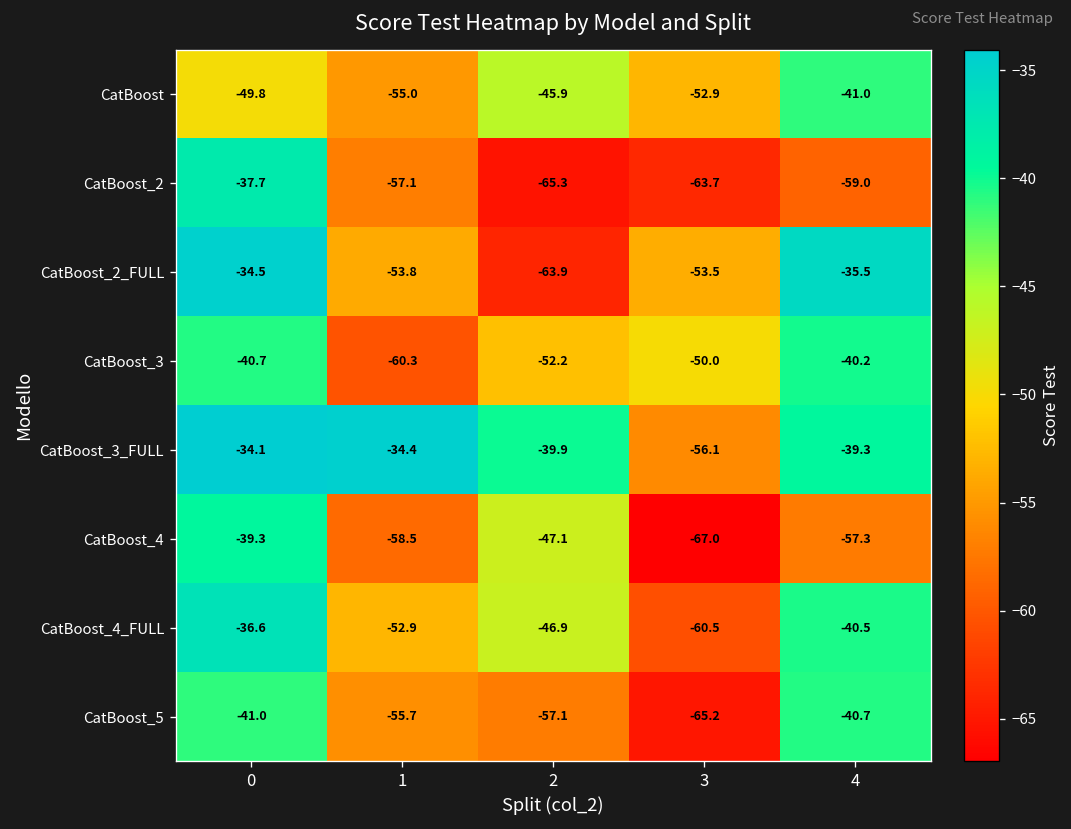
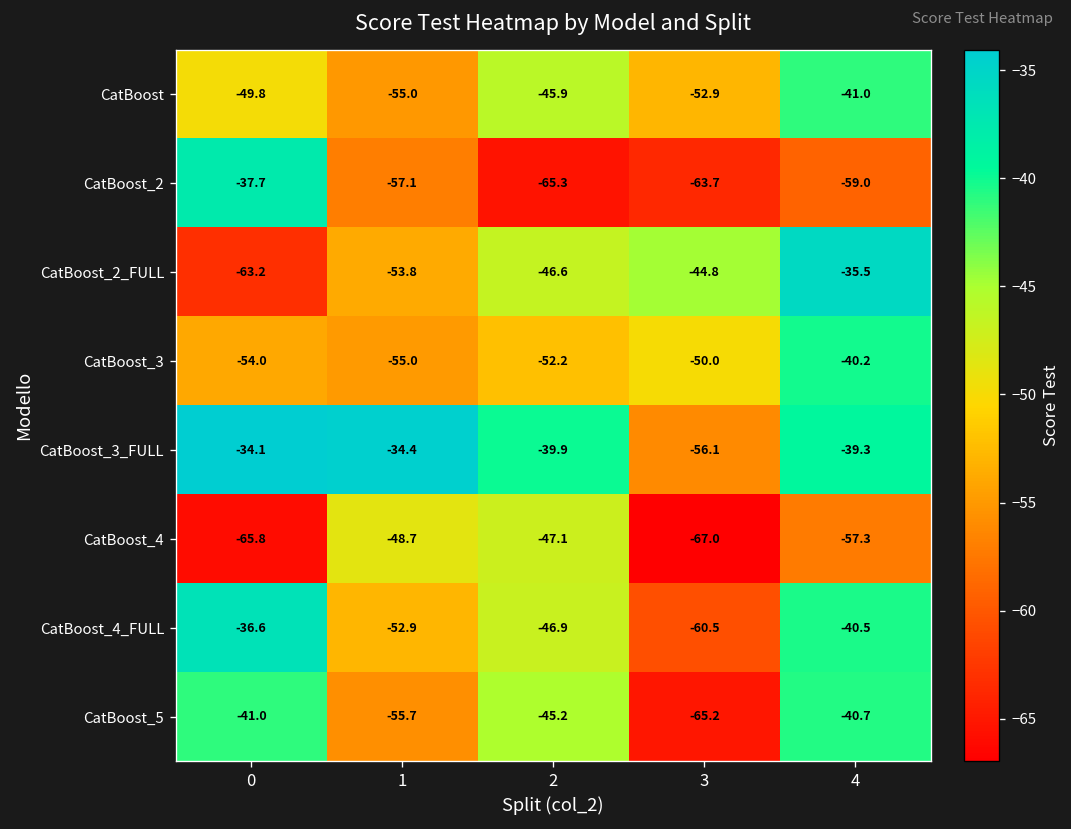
CatBoost_2_FULL, 0: -34.5 -> -63.2
CatBoost_2_FULL, 2: -63.9 -> -46.6
CatBoost_2_FULL, 3: -53.5 -> -44.8
CatBoost_3, 0: -40.7 -> -54.0
CatBoost_3, 1: -60.3 -> -55.0
CatBoost_4, 0: -39.3 -> -65.8
CatBoost_4, 1: -58.5 -> -48.7
CatBoost_5, 2: -57.1 -> -45.2
